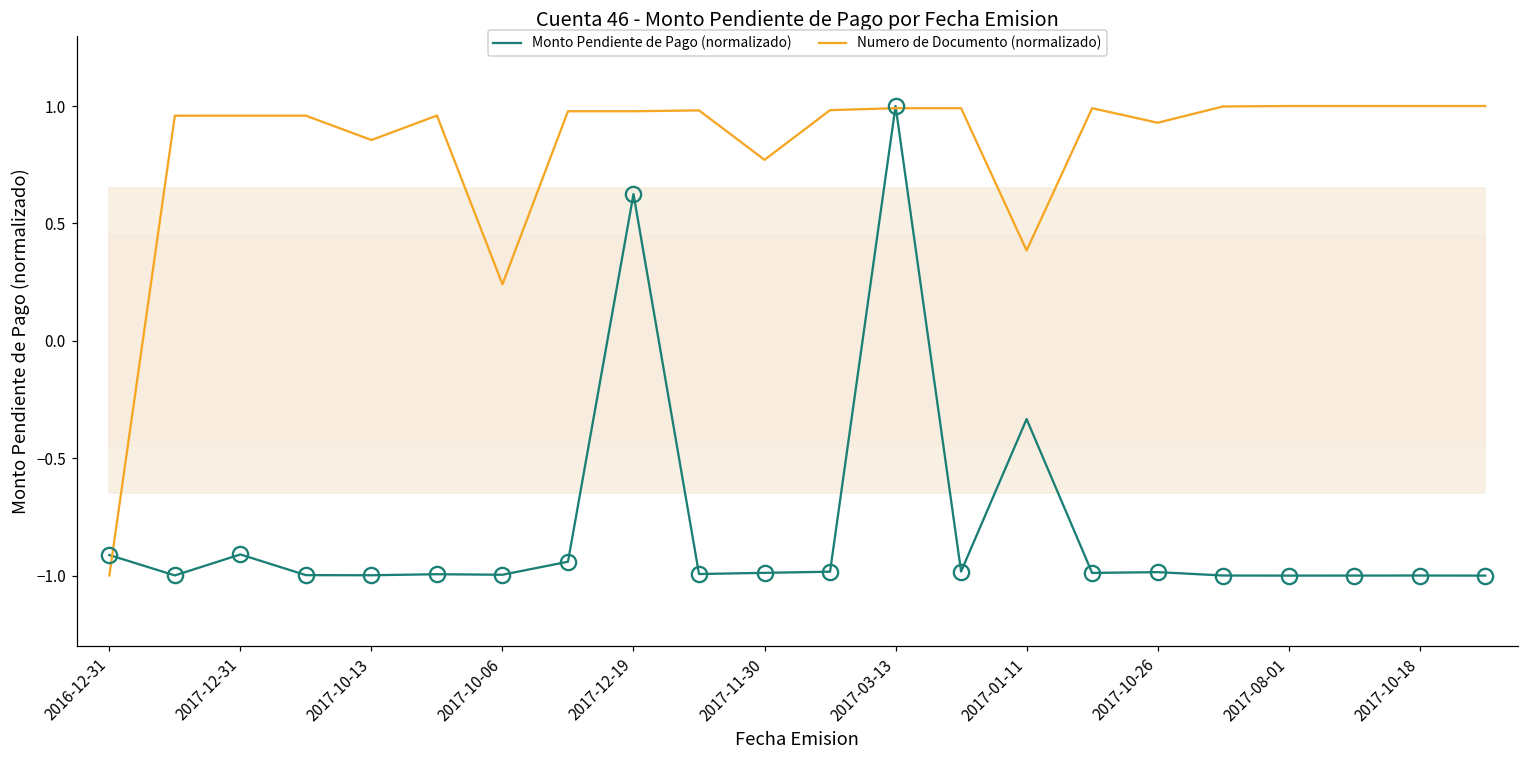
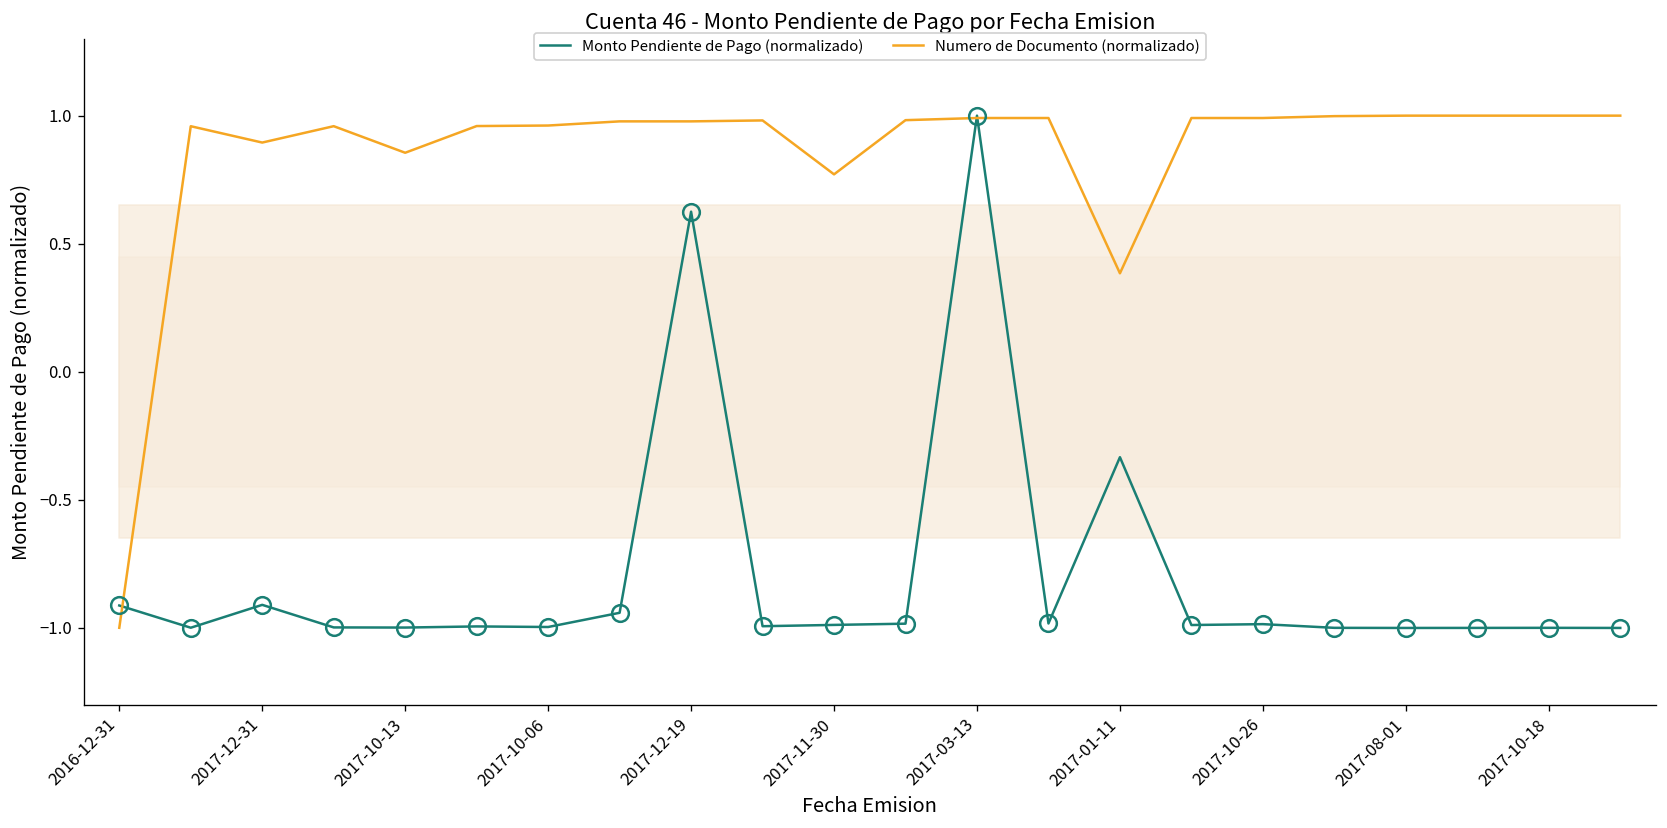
Numero de Documento (normalizado), 2017-12-31: 0.96 -> 0.89
Numero de Documento (normalizado), 2017-10-06: 0.24 -> 0.96
Numero de Documento (normalizado), 2017-10-26: 0.93 -> 0.99
